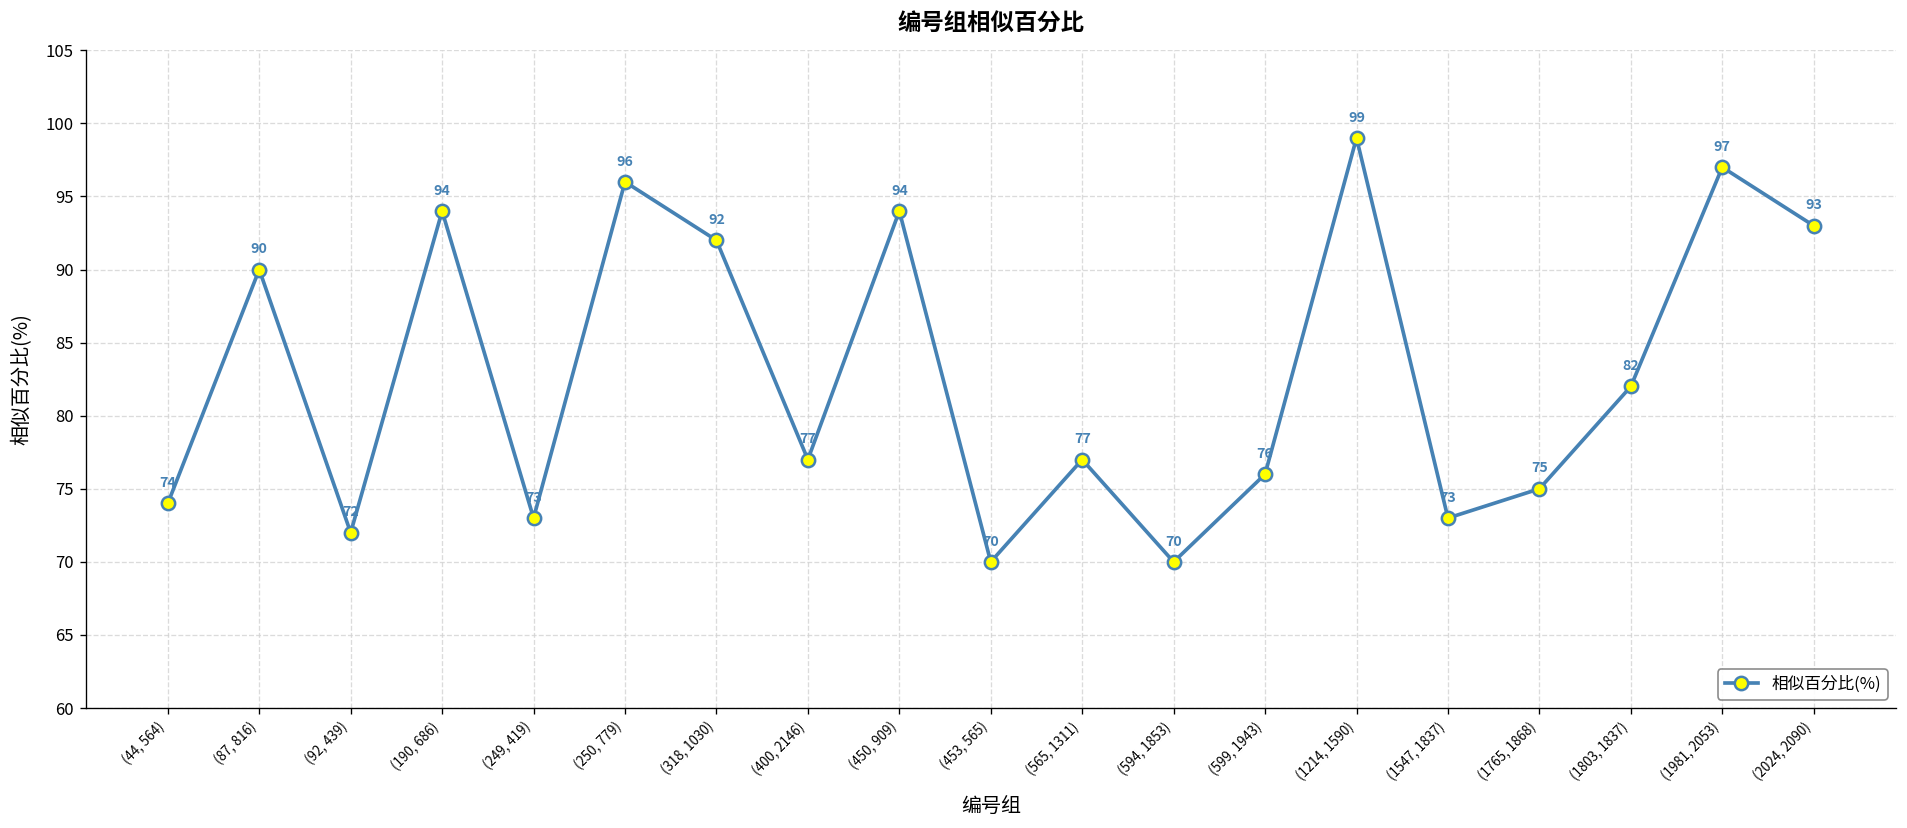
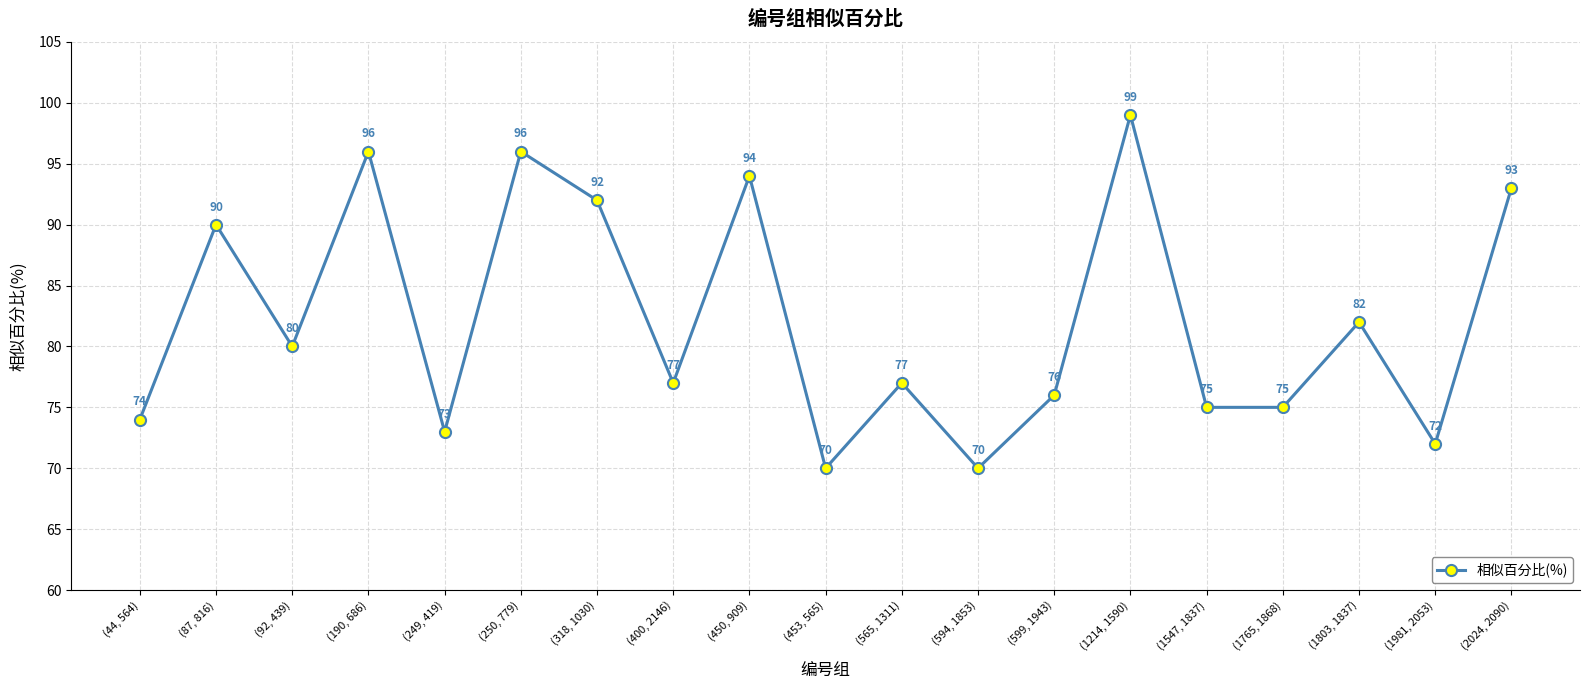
(92, 439): 72 -> 80
(190, 686): 94 -> 96
(1547, 1837): 73 -> 75
(1981, 2053): 97 -> 72
